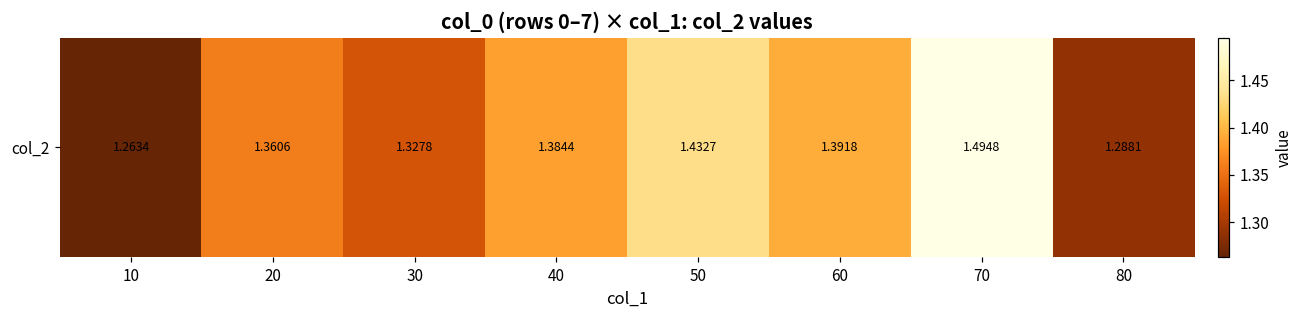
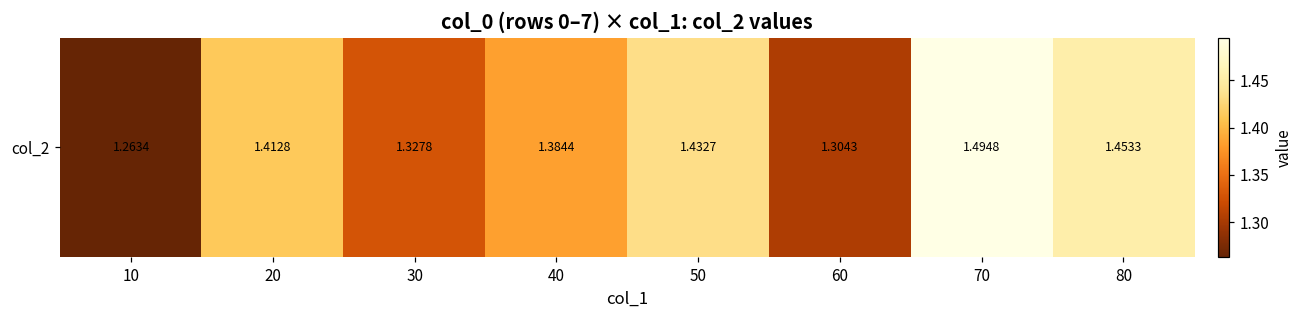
col_2, 20: 1.3606 -> 1.4128
col_2, 60: 1.3918 -> 1.3043
col_2, 80: 1.2881 -> 1.4533
